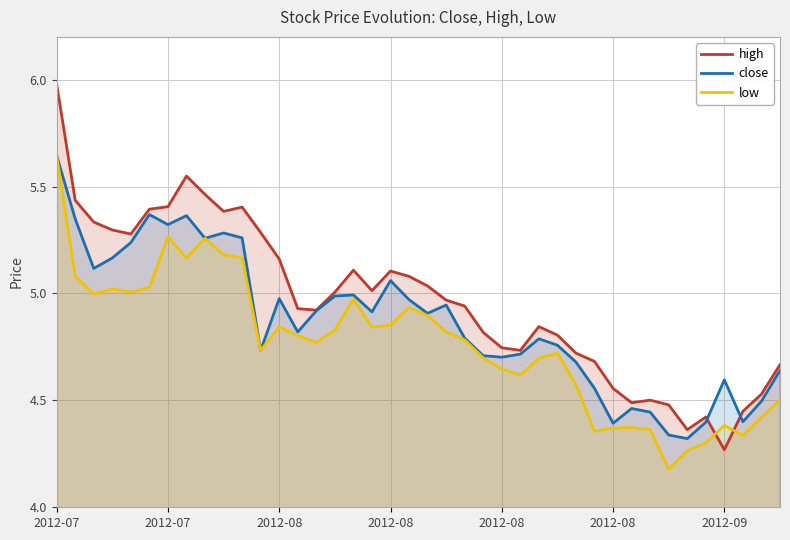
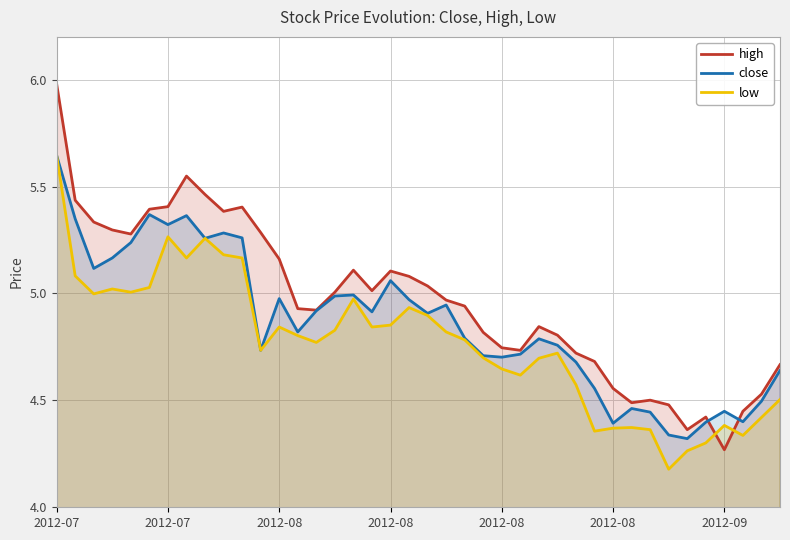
close, 2012-09: 4.60 -> 4.45
